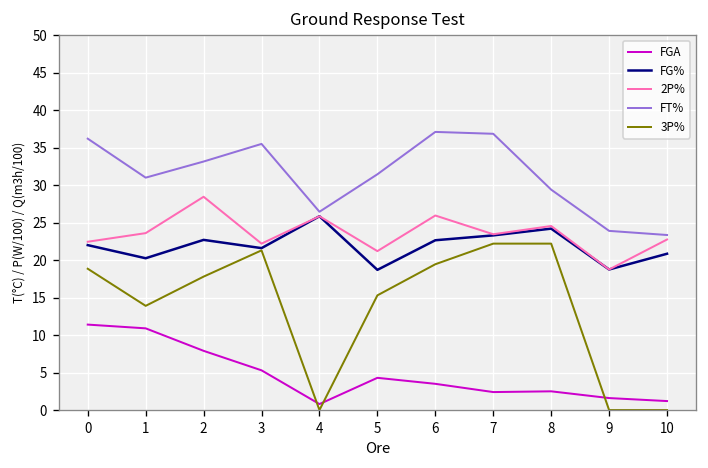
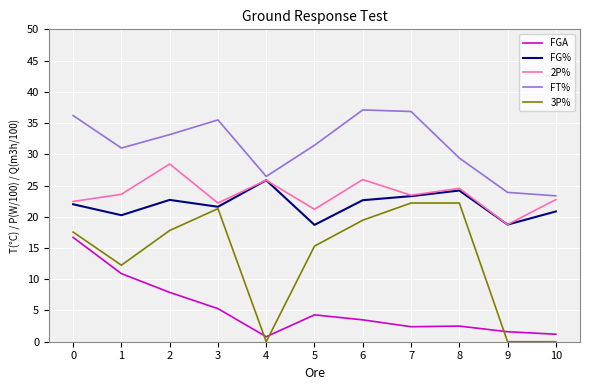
FGA, 0: 11 -> 17
3P%, 0: 19 -> 18
3P%, 1: 14 -> 12
